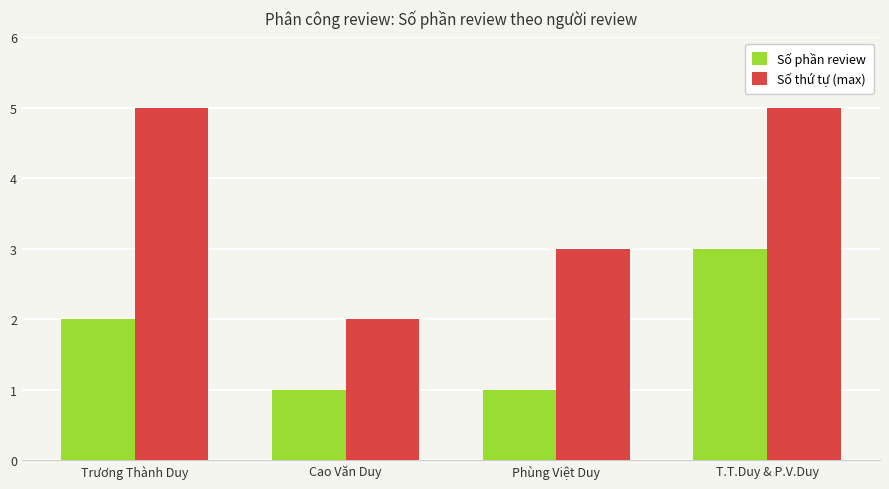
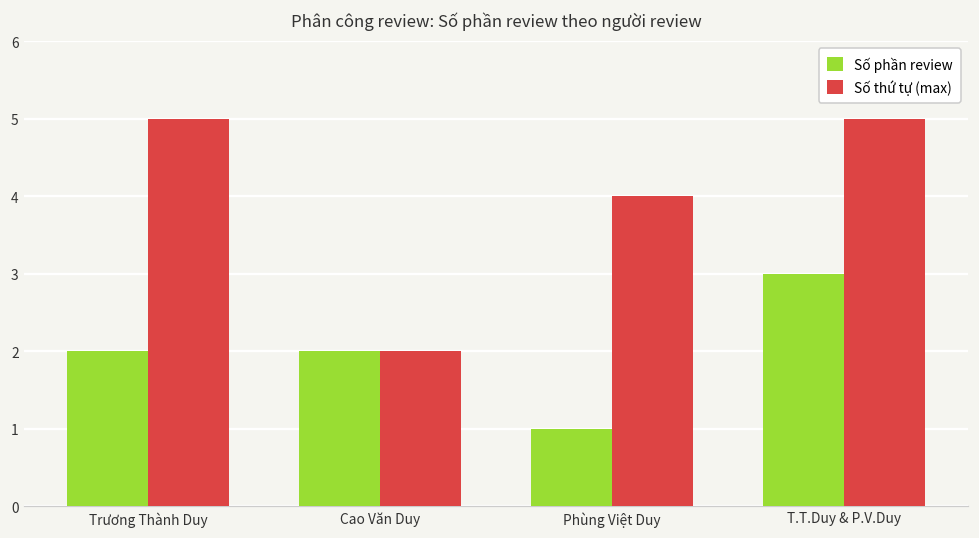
Số phần review, Cao Văn Duy: 1 -> 2
Số thứ tự (max), Phùng Việt Duy: 3 -> 4
